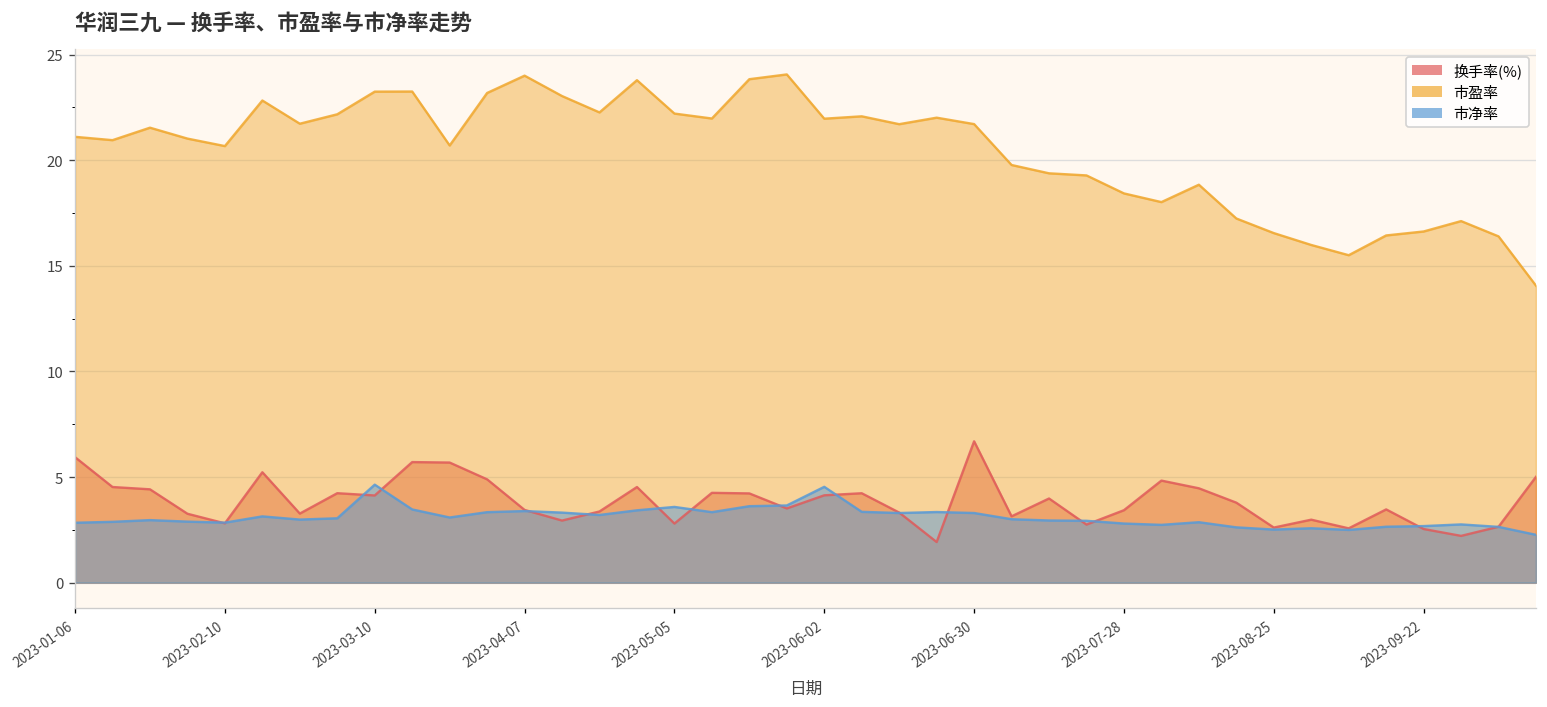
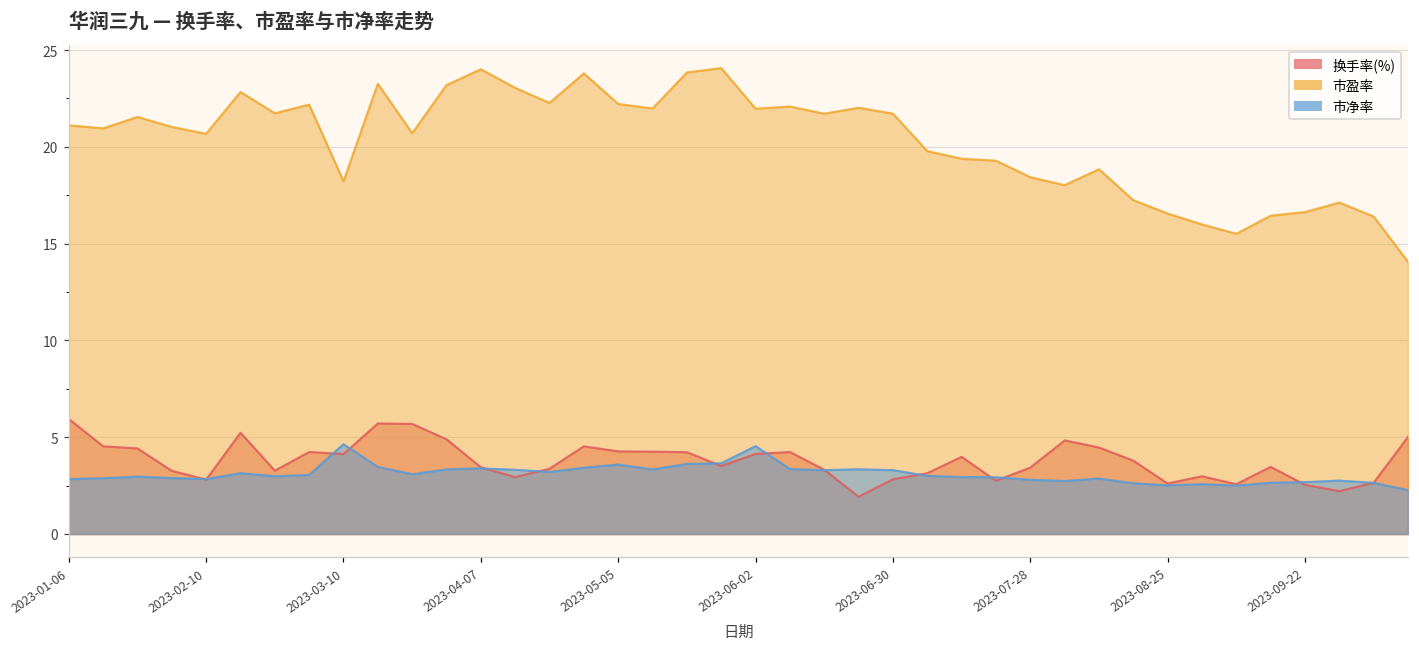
市盈率, 2023-03-10: 23.3 -> 18.2
换手率(%), 2023-05-05: 2.8 -> 4.3
换手率(%), 2023-06-30: 6.7 -> 2.8
